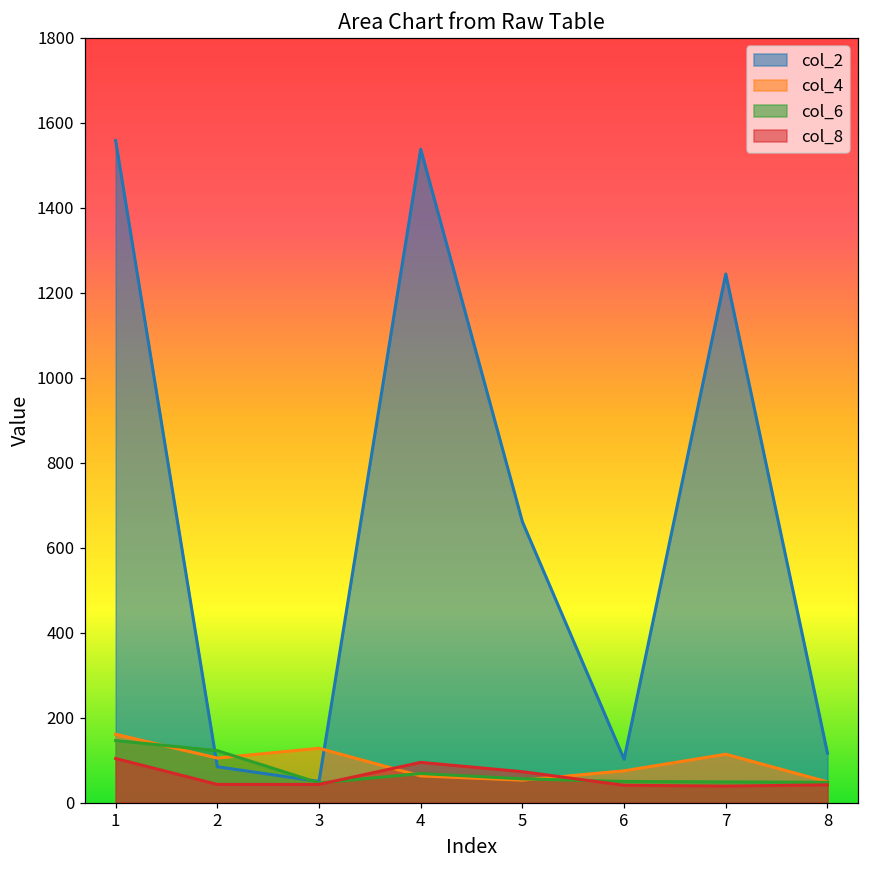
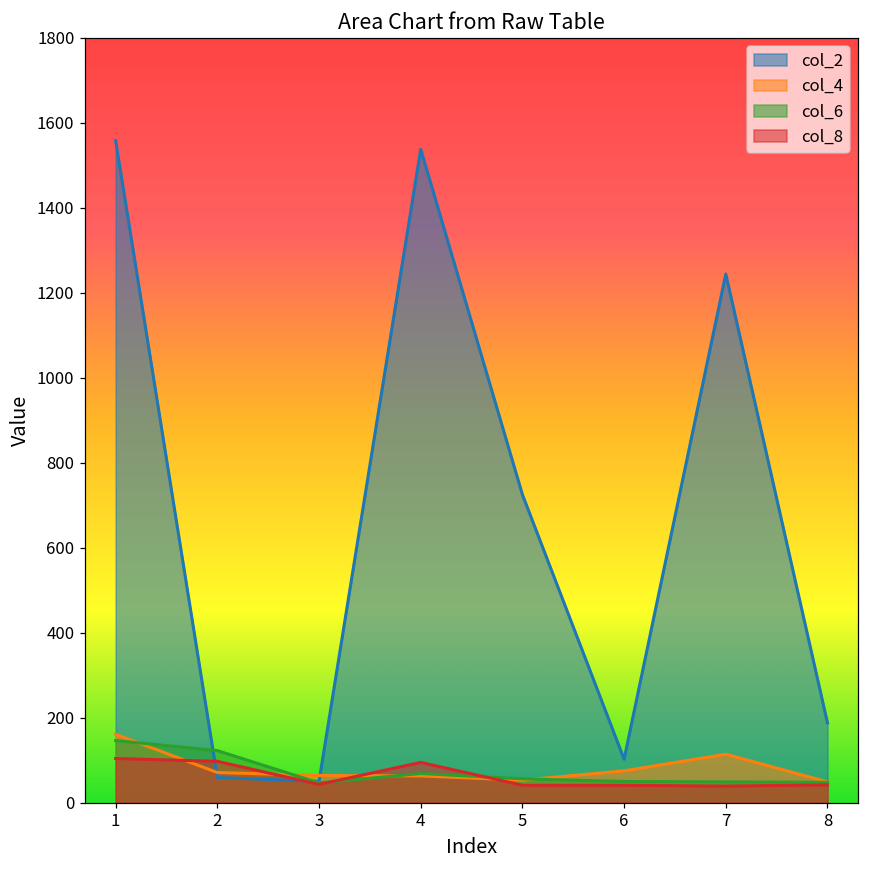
col_2, 2: 80 -> 60
col_4, 2: 110 -> 70
col_8, 2: 40 -> 100
col_4, 3: 130 -> 60
col_2, 5: 660 -> 730
col_8, 5: 70 -> 40
col_2, 8: 120 -> 190
